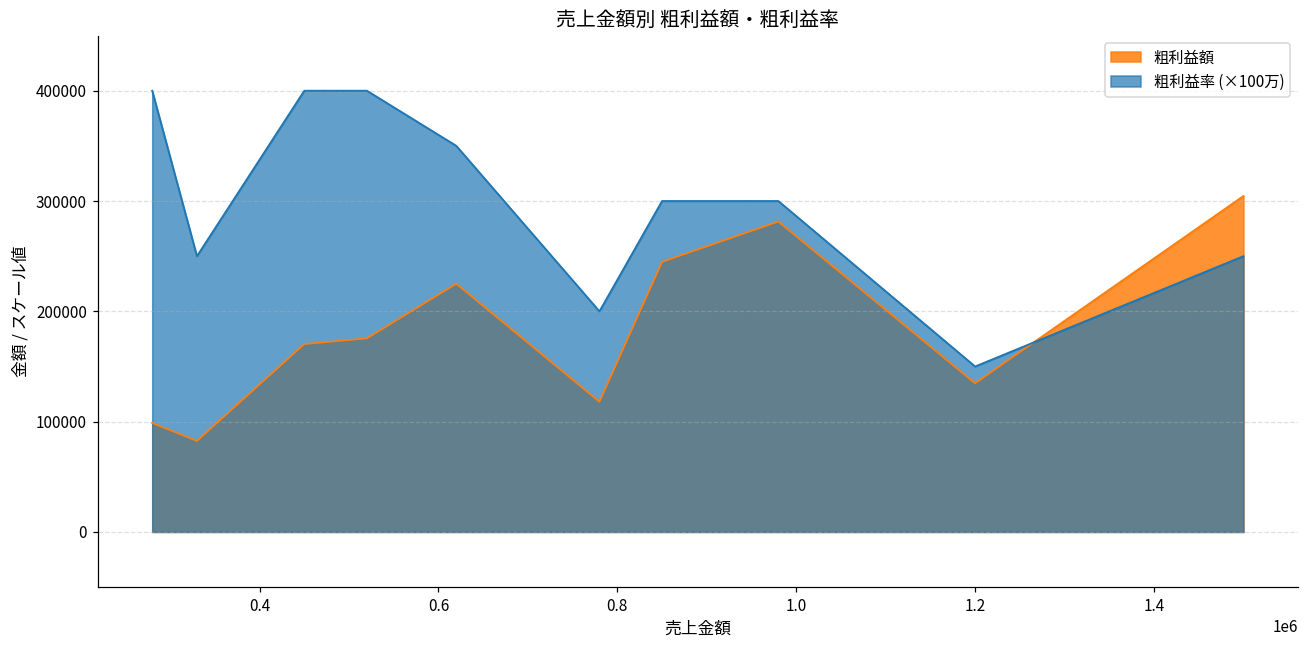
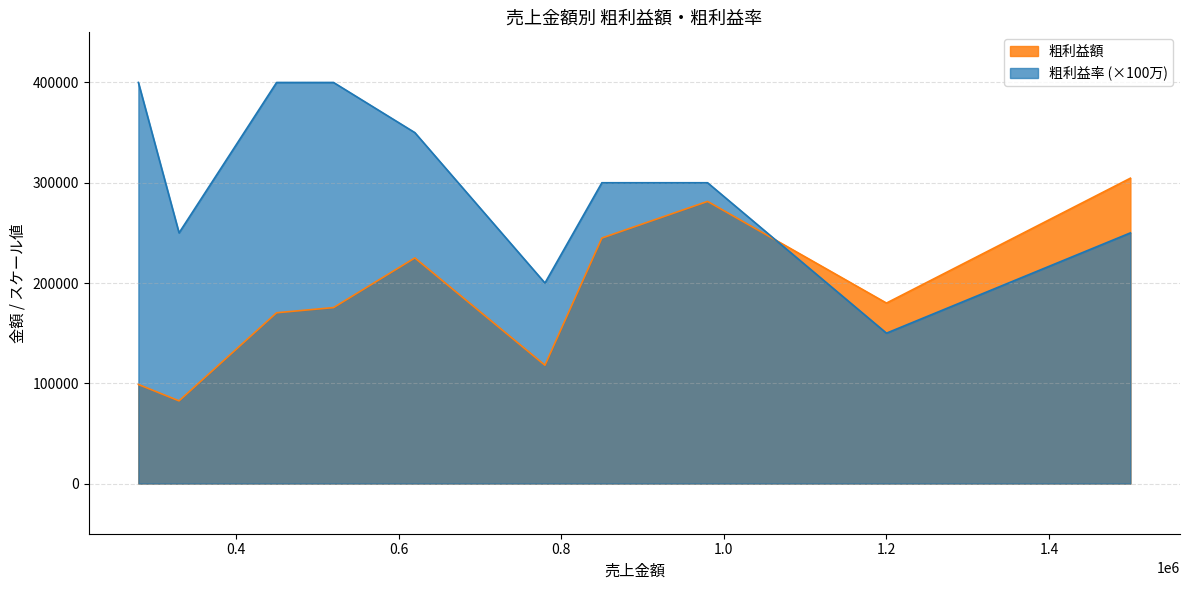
粗利益額, 1.2: 135000 -> 180000
